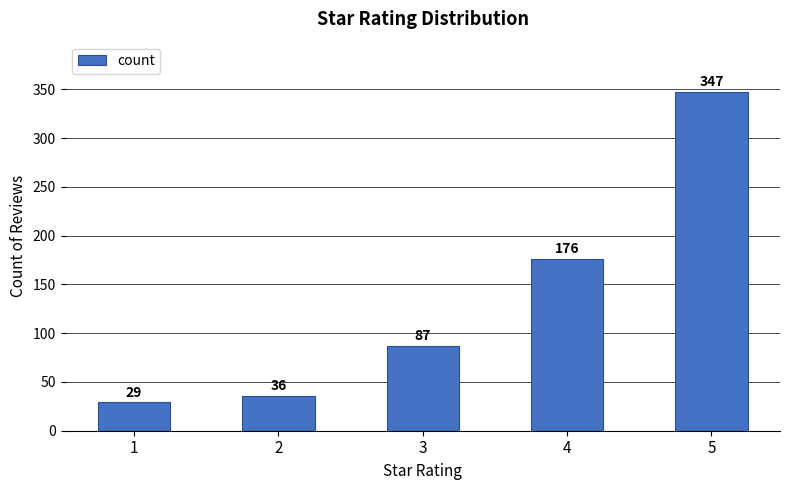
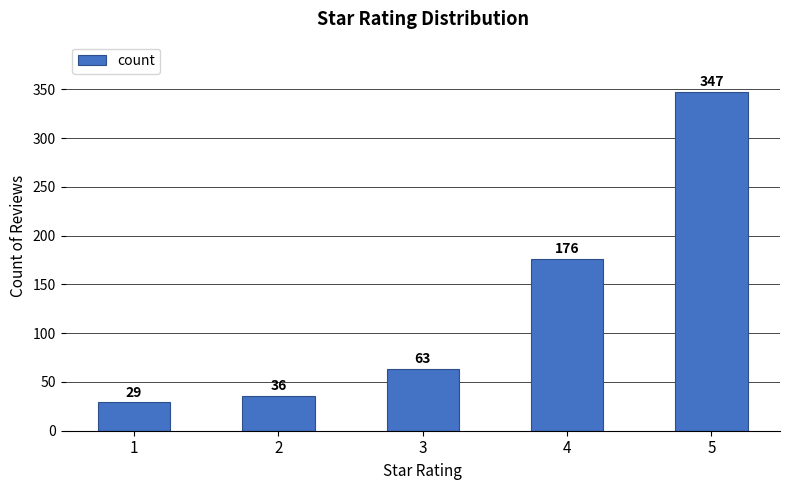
3: 87 -> 63
